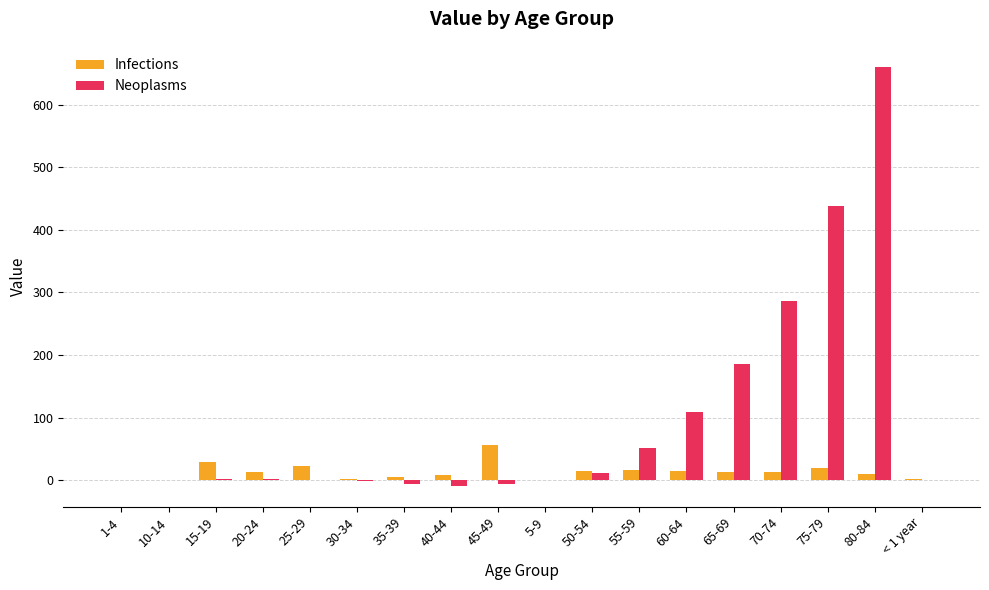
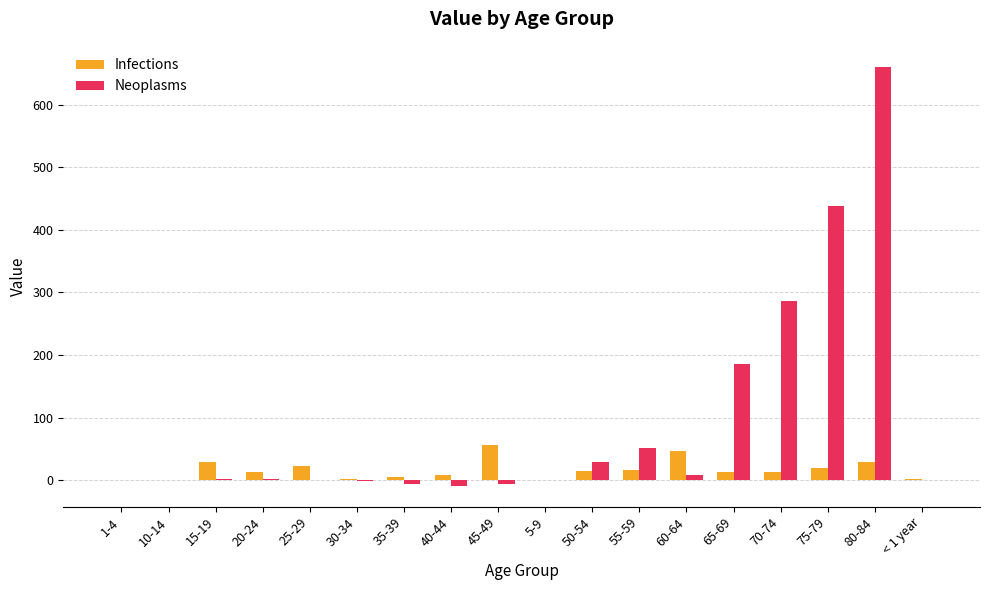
Neoplasms, 50-54: 10 -> 30
Infections, 60-64: 10 -> 50
Neoplasms, 60-64: 110 -> 10
Infections, 80-84: 10 -> 30
